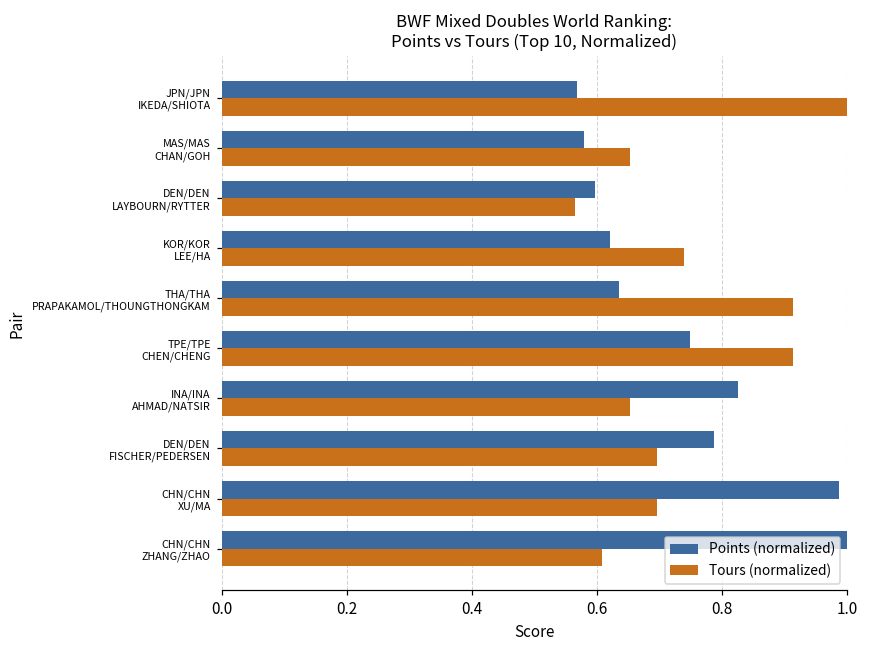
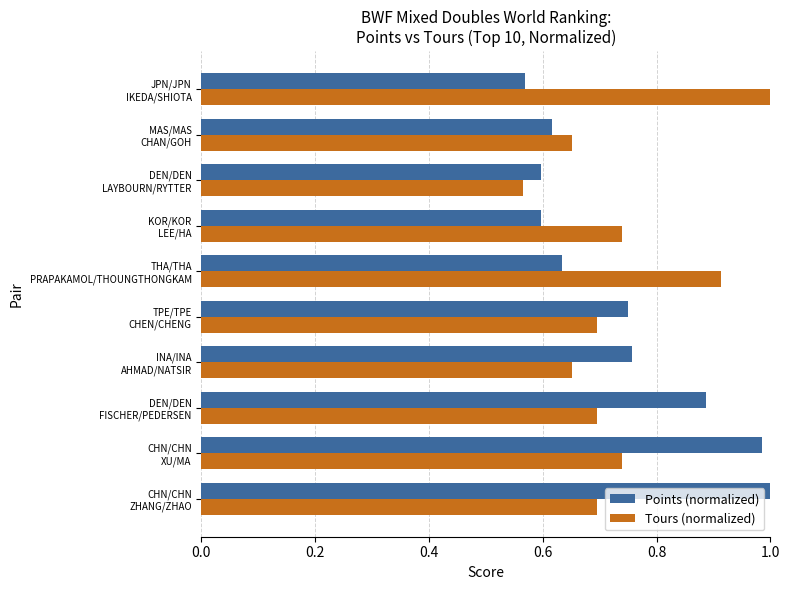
Points (normalized), MAS/MAS CHAN/GOH: 0.58 -> 0.62
Points (normalized), KOR/KOR LEE/HA: 0.62 -> 0.60
Tours (normalized), TPE/TPE CHEN/CHENG: 0.91 -> 0.70
Points (normalized), INA/INA AHMAD/NATSIR: 0.83 -> 0.76
Points (normalized), DEN/DEN FISCHER/PEDERSEN: 0.79 -> 0.89
Tours (normalized), CHN/CHN XU/MA: 0.70 -> 0.74
Tours (normalized), CHN/CHN ZHANG/ZHAO: 0.61 -> 0.70
